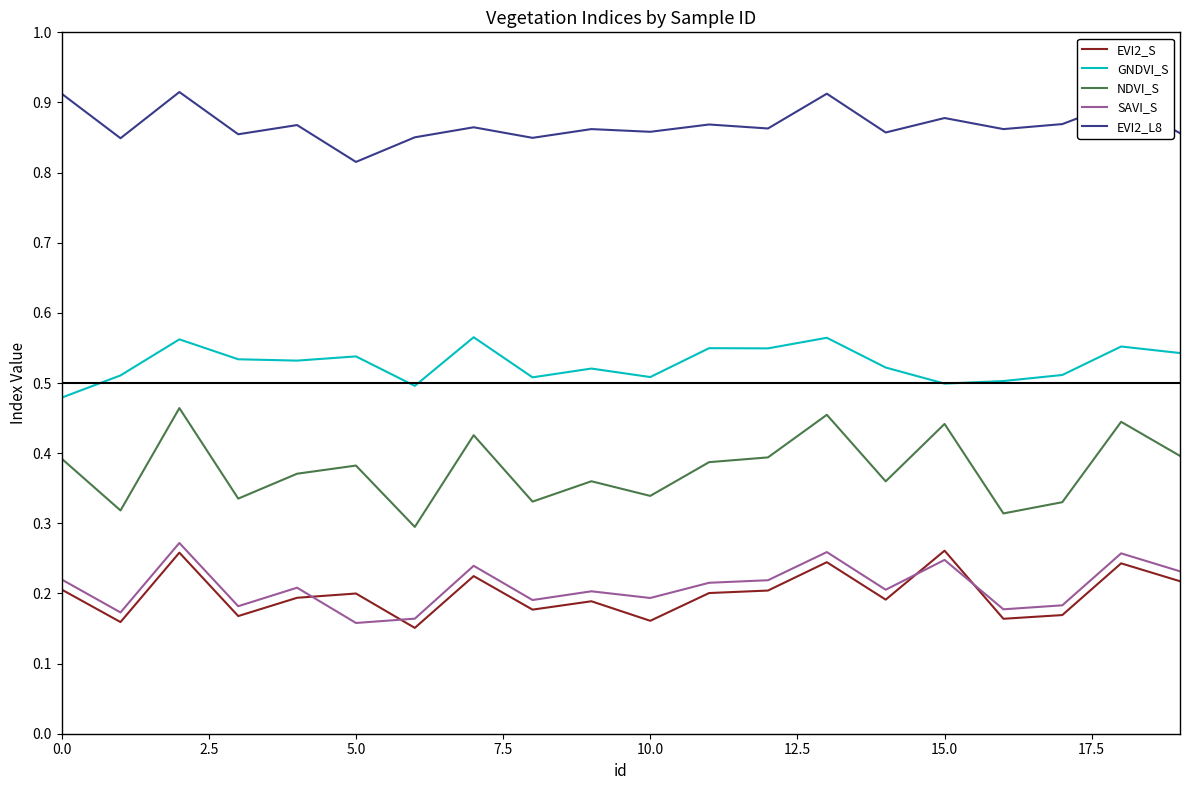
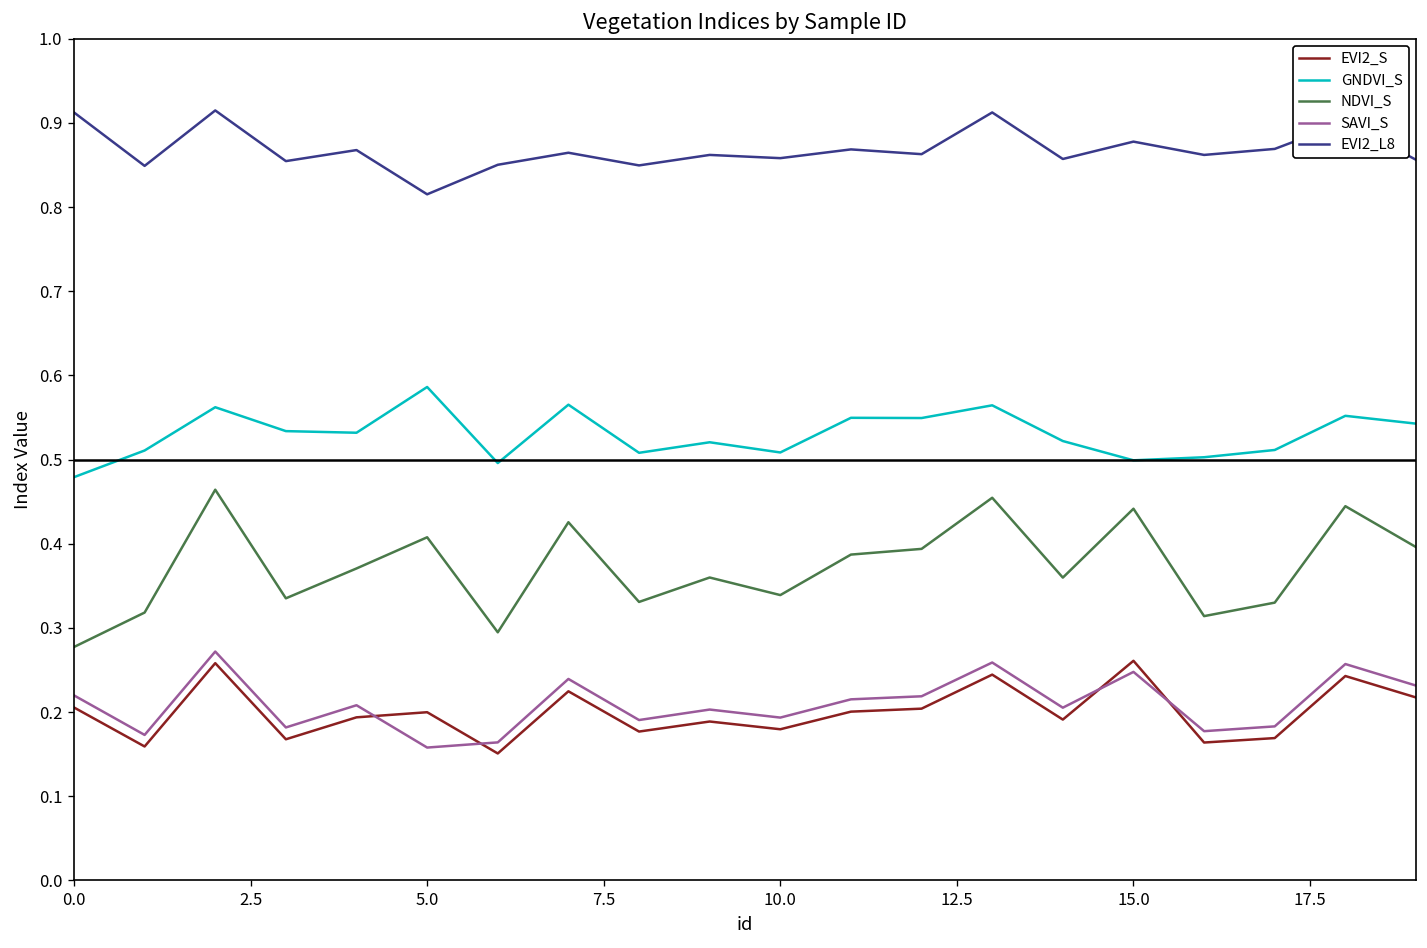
NDVI_S, 0.0: 0.39 -> 0.28
GNDVI_S, 5.0: 0.54 -> 0.59
NDVI_S, 5.0: 0.38 -> 0.41
EVI2_S, 10.0: 0.16 -> 0.18
